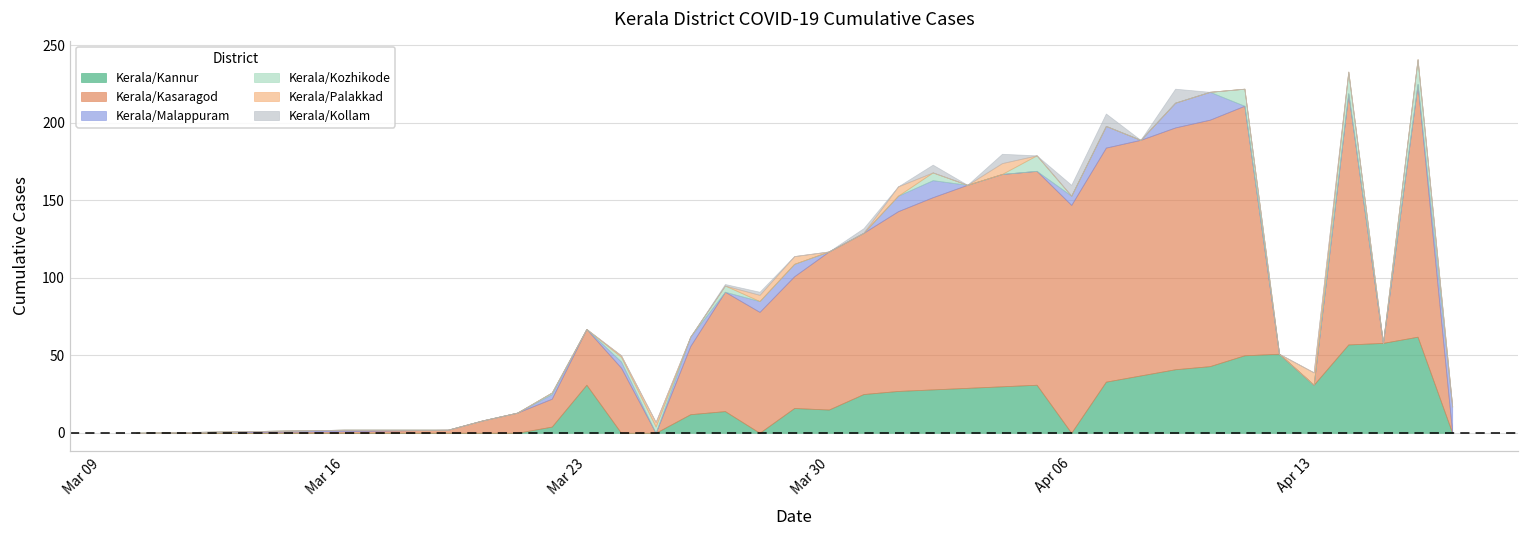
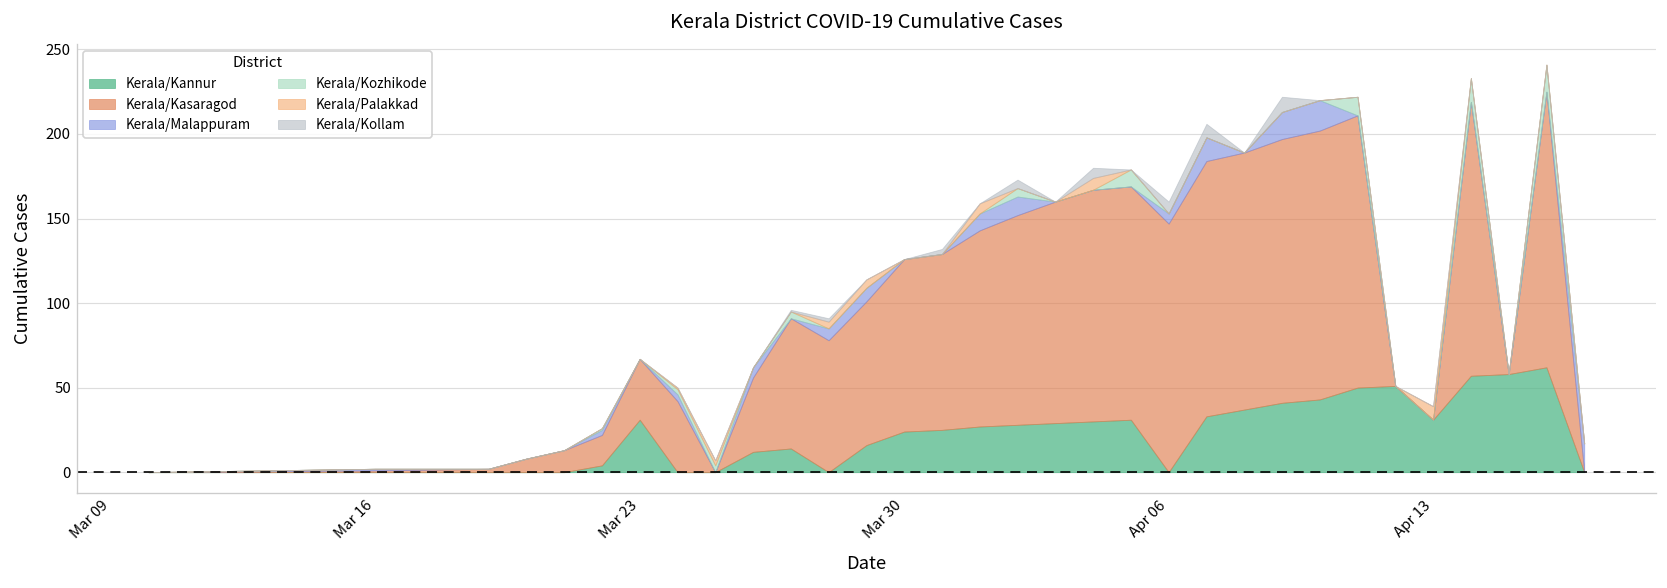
Kerala/Kannur, Mar 30: 15 -> 24
